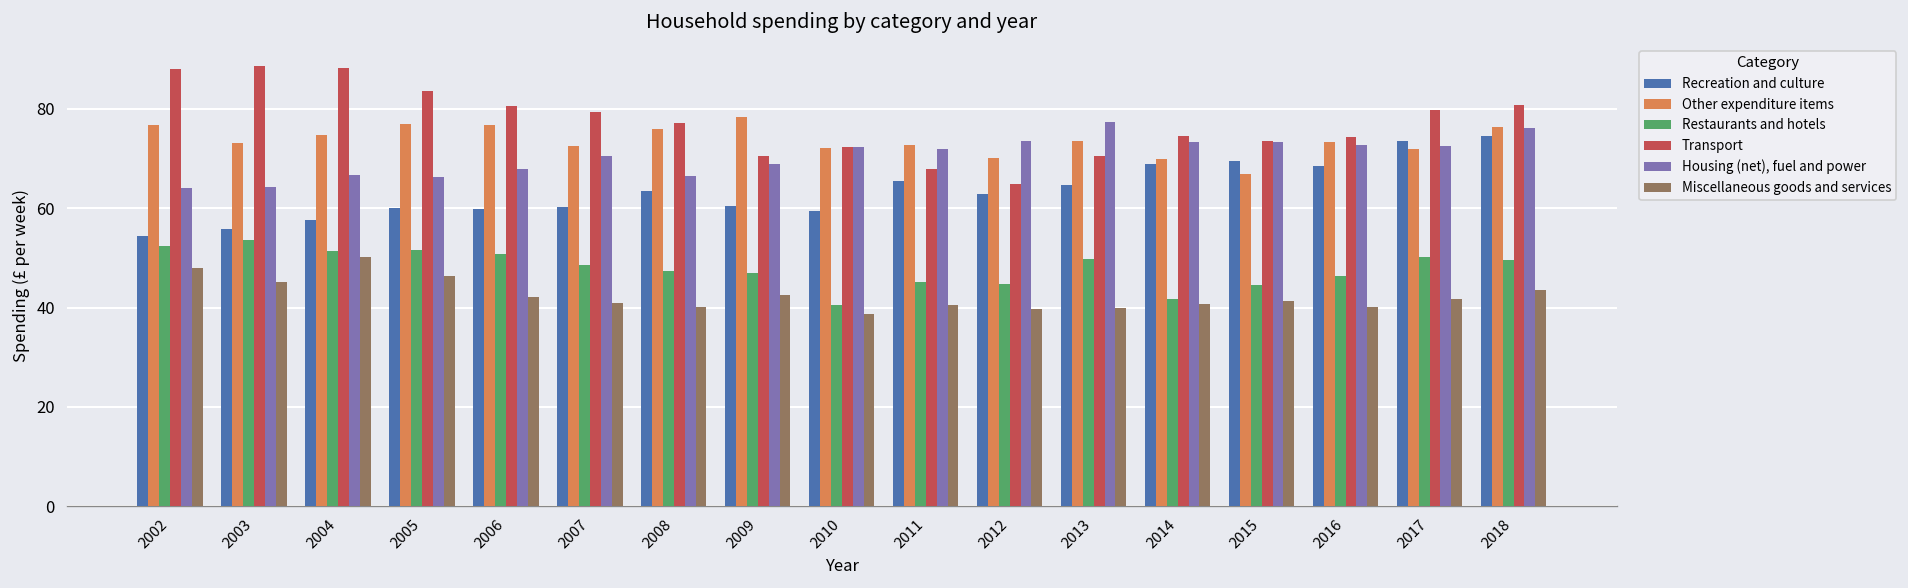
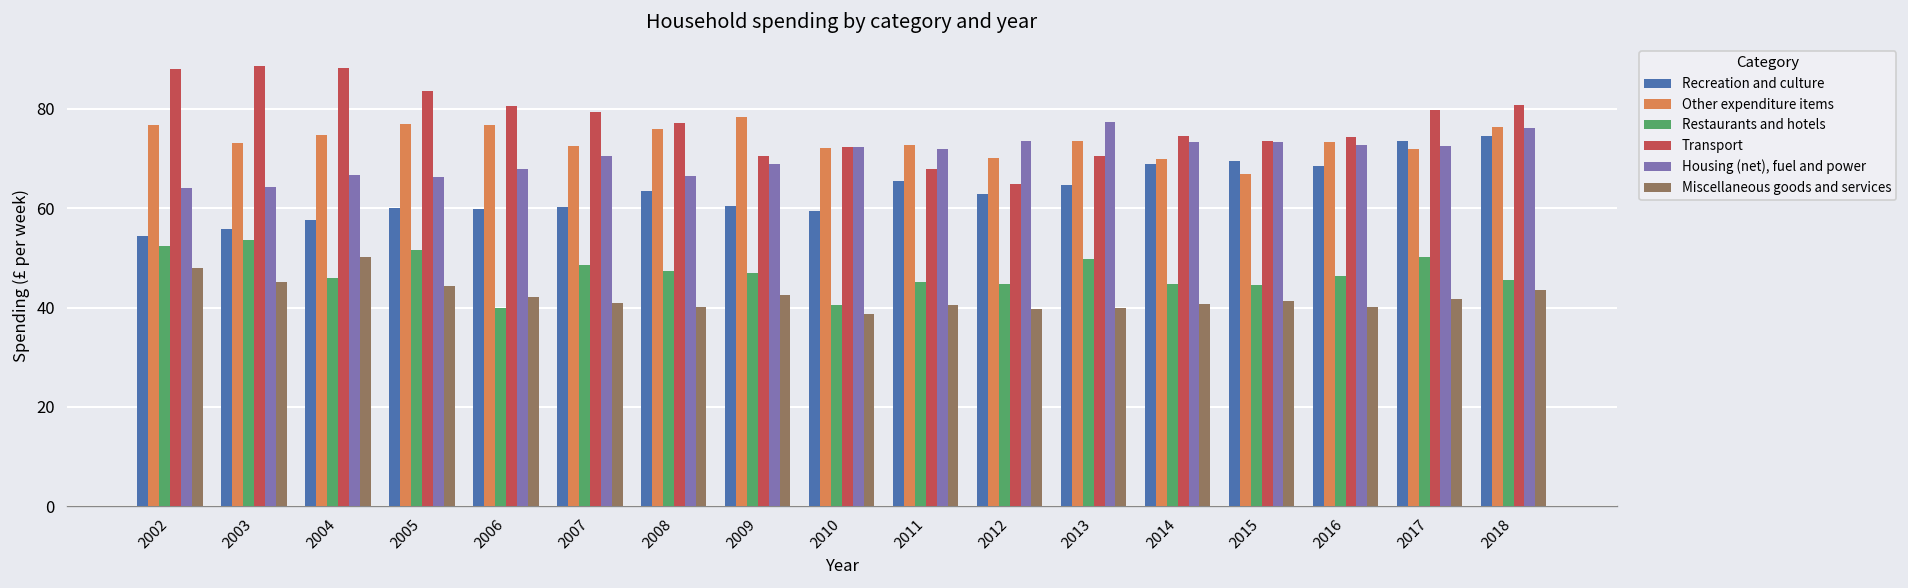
Restaurants and hotels, 2004: 51 -> 46
Miscellaneous goods and services, 2005: 46 -> 44
Restaurants and hotels, 2006: 51 -> 40
Restaurants and hotels, 2014: 42 -> 45
Restaurants and hotels, 2018: 50 -> 46
